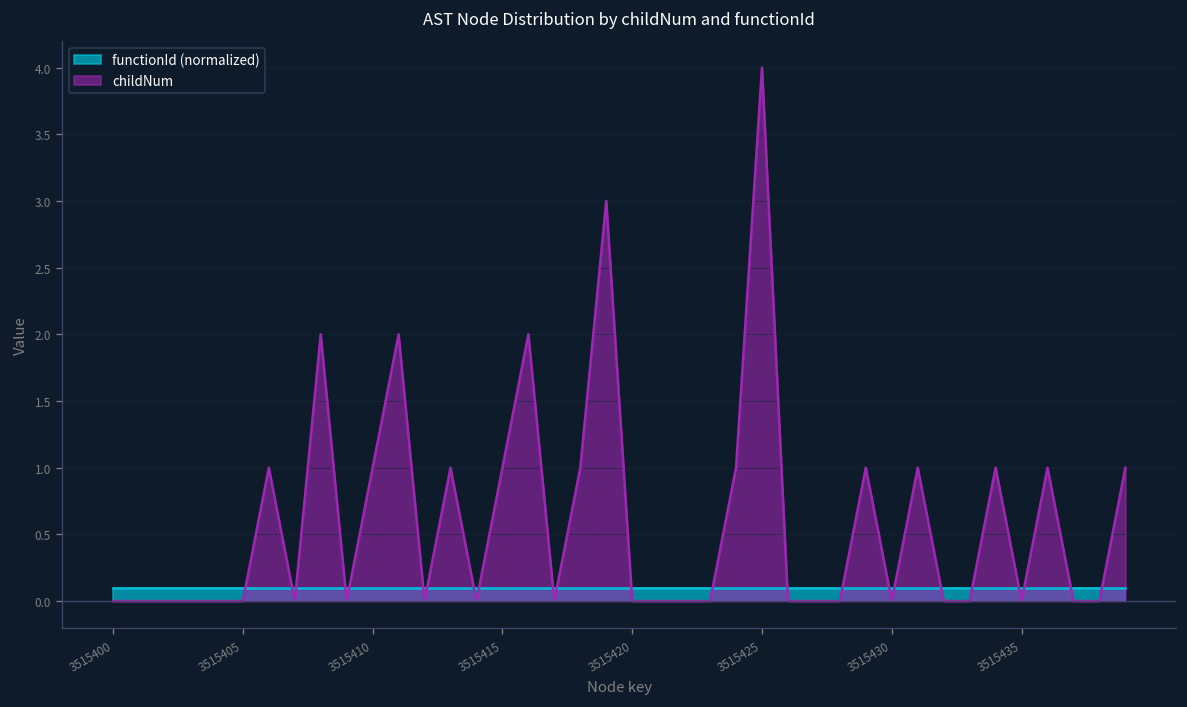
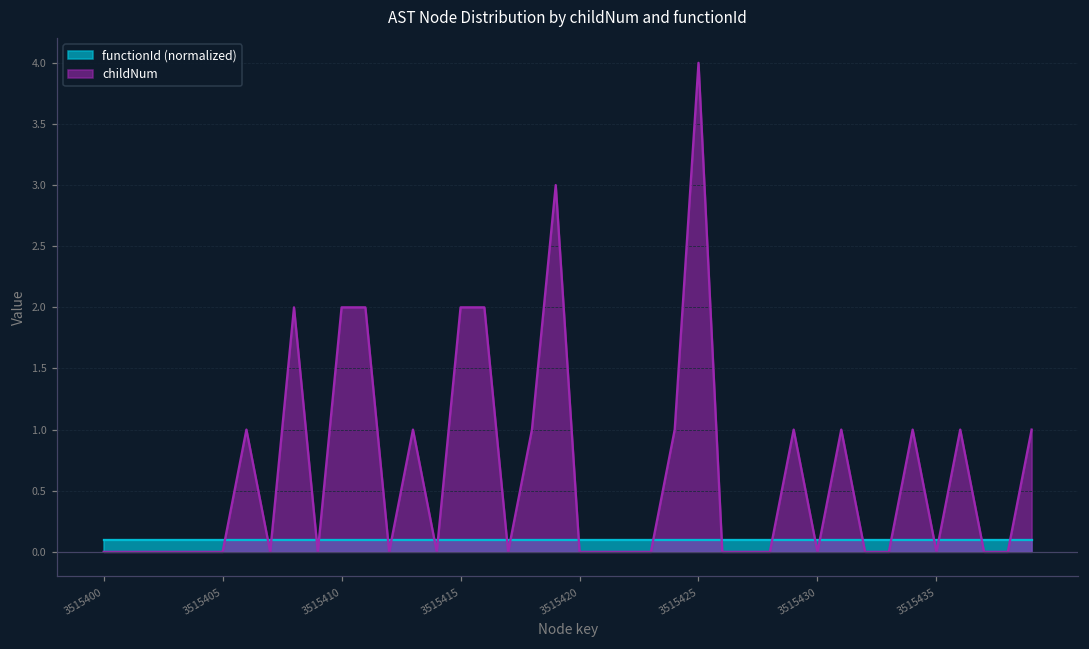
childNum, 3515410: 1 -> 2
childNum, 3515415: 1 -> 2
